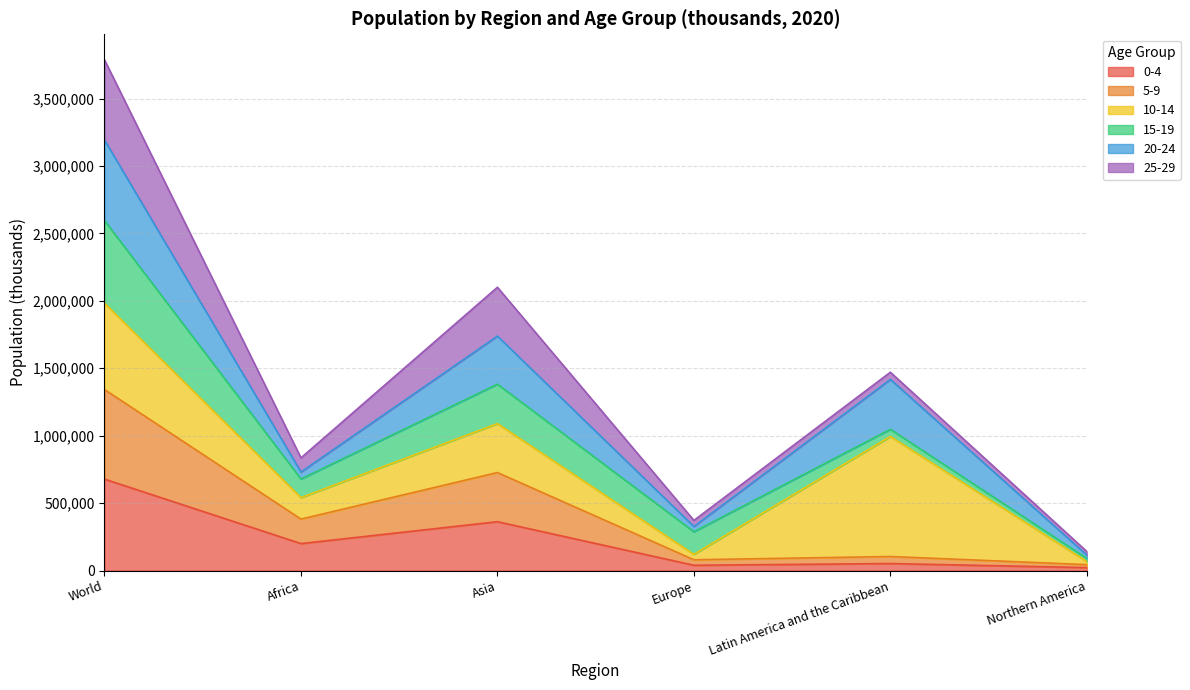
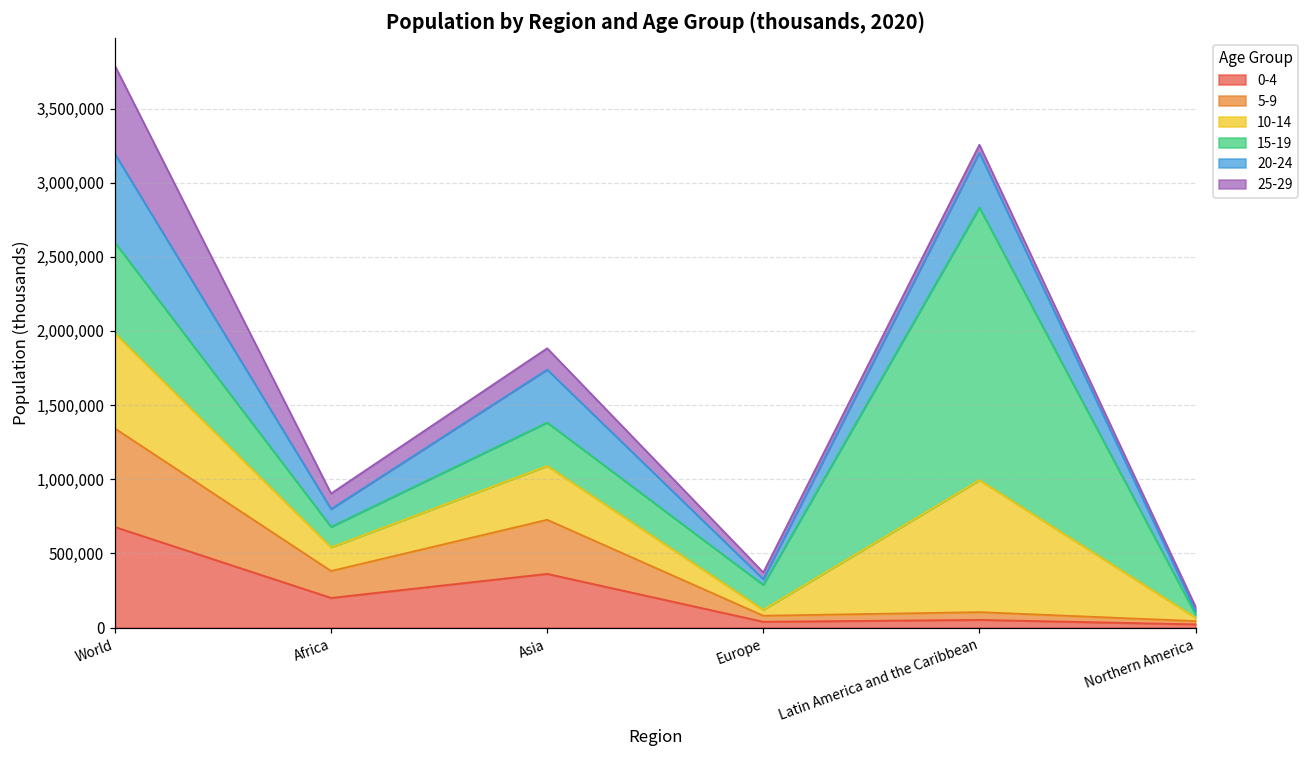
20-24, Africa: 50,000 -> 120,000
25-29, Asia: 360,000 -> 140,000
15-19, Latin America and the Caribbean: 50,000 -> 1,840,000
